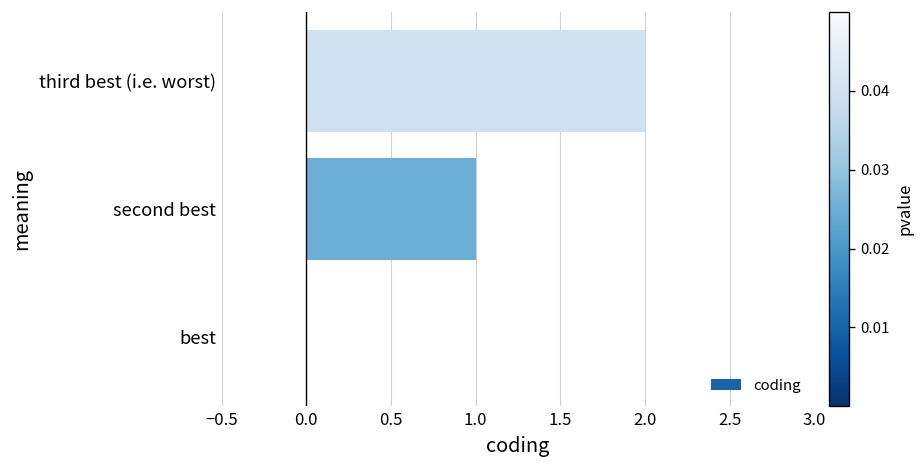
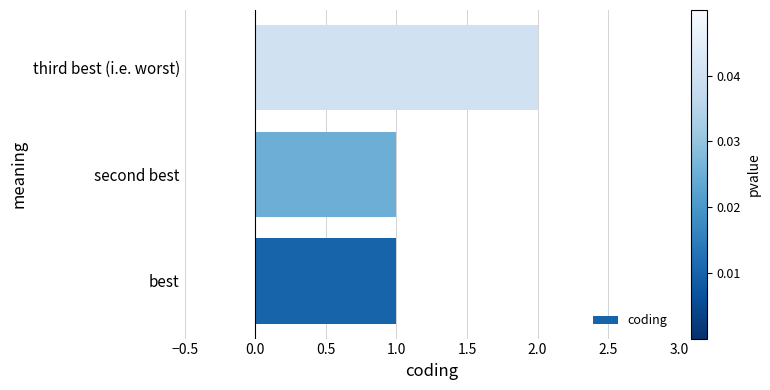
best: 0 -> 1
